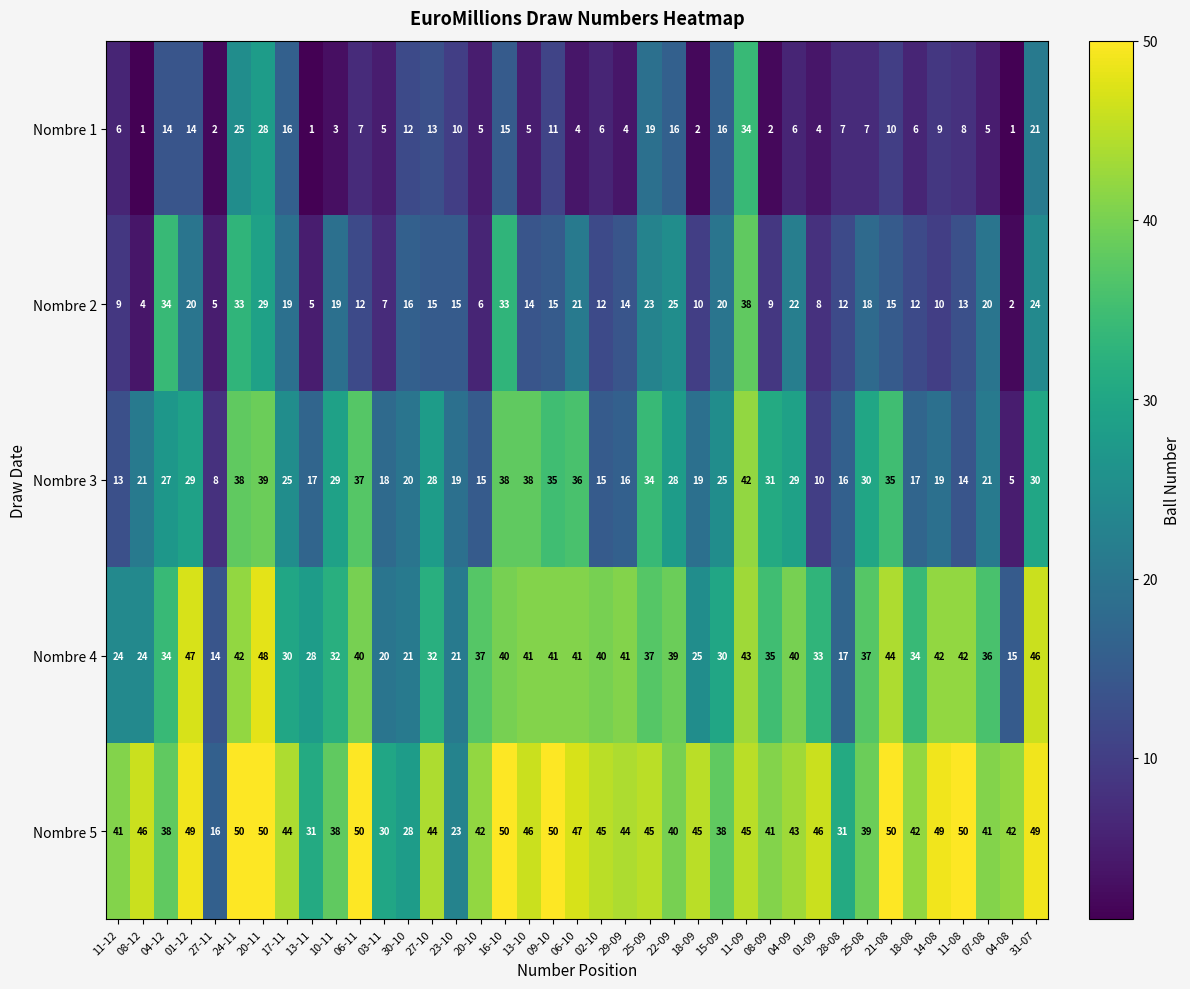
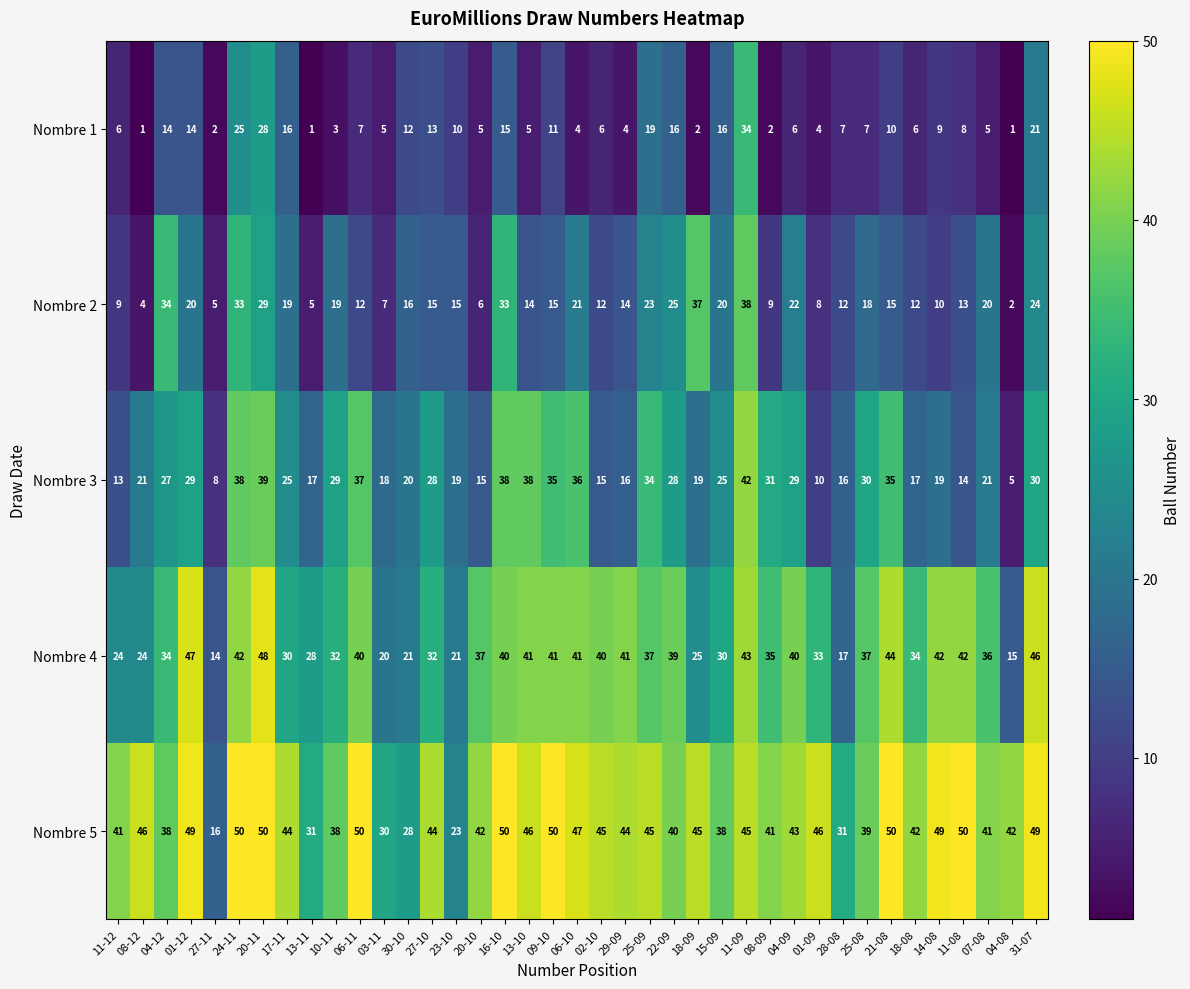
Nombre 2, 18-09: 10 -> 37
